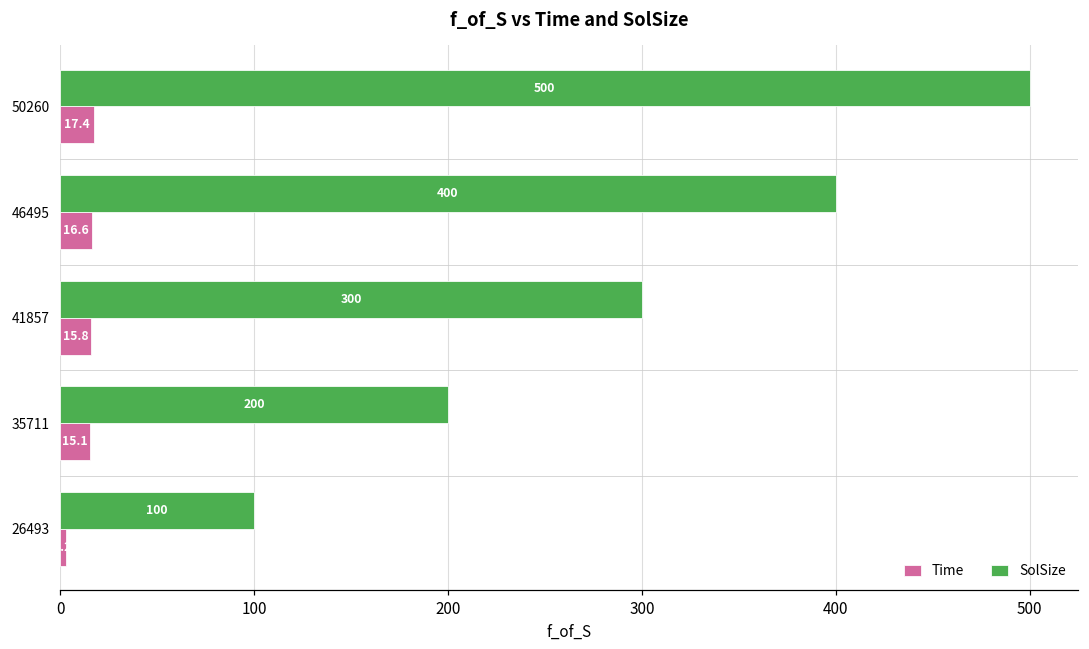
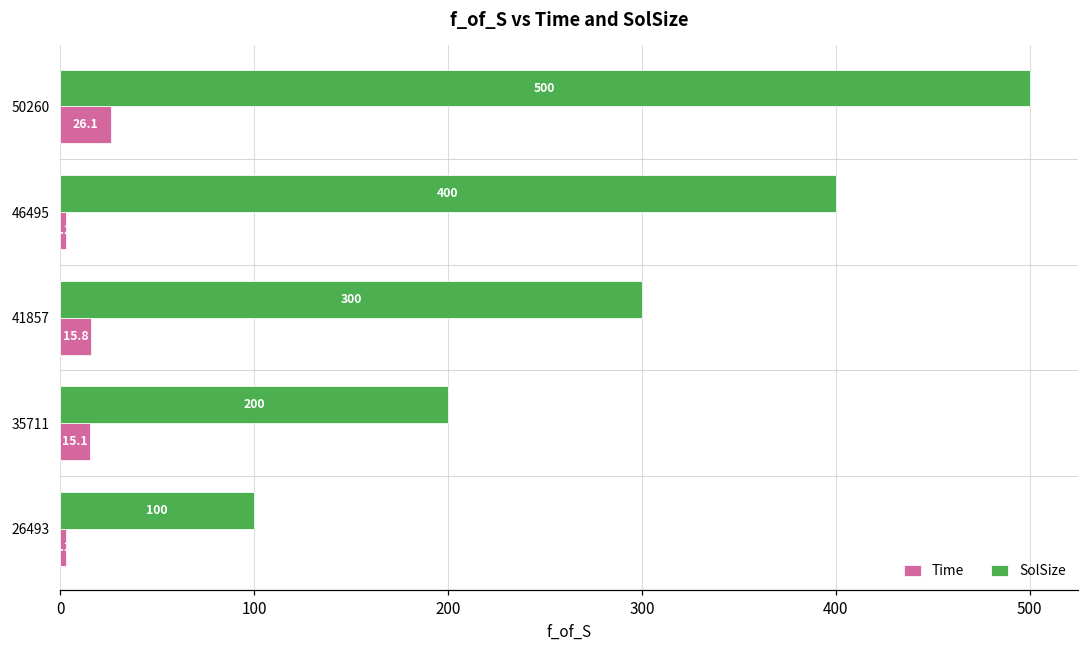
Time, 50260: 17.4 -> 26.1
Time, 46495: 17 -> 3
